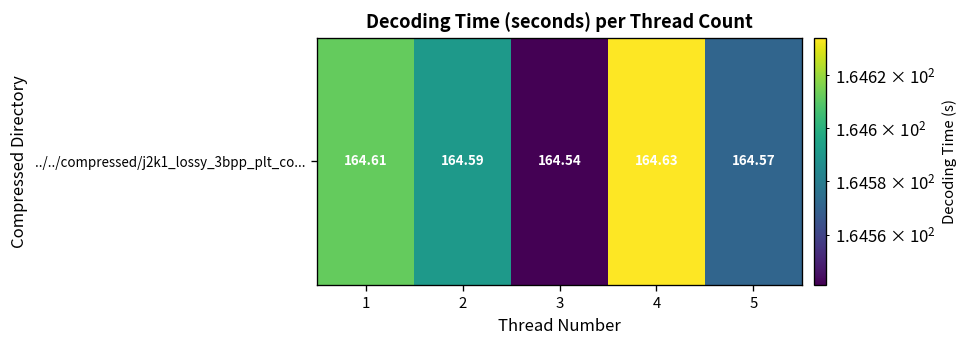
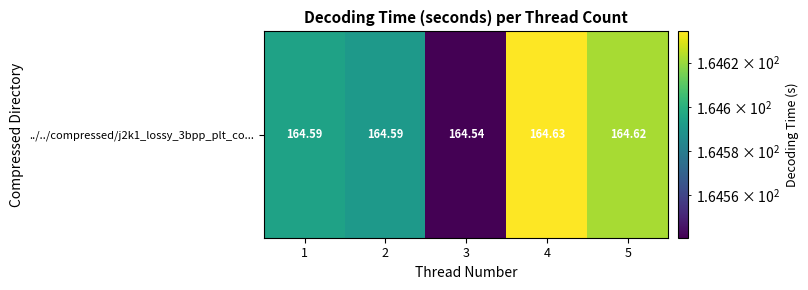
../../compressed/j2k1_lossy_3bpp_plt_co..., 1: 164.61 -> 164.59
../../compressed/j2k1_lossy_3bpp_plt_co..., 5: 164.57 -> 164.62
